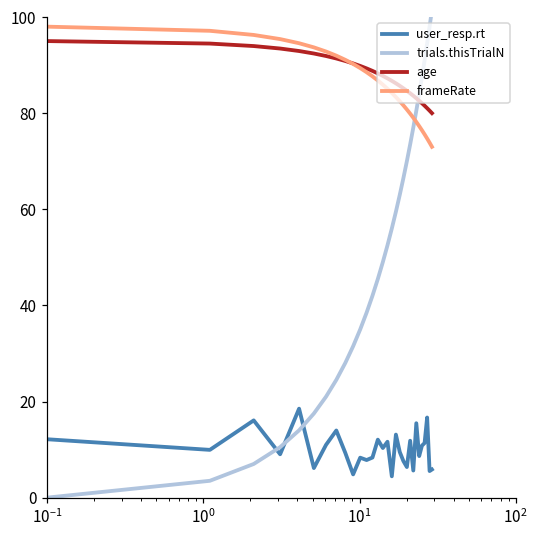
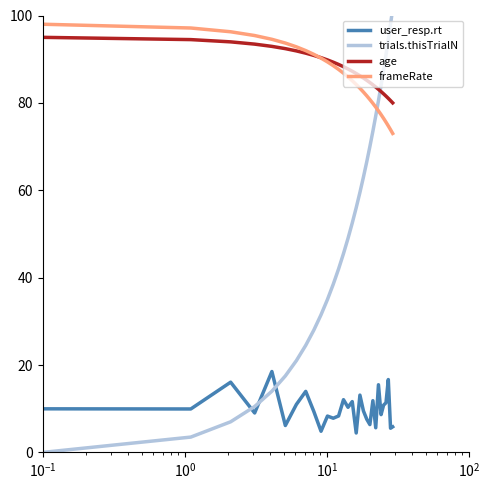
user_resp.rt, 10^-1: 12 -> 10
